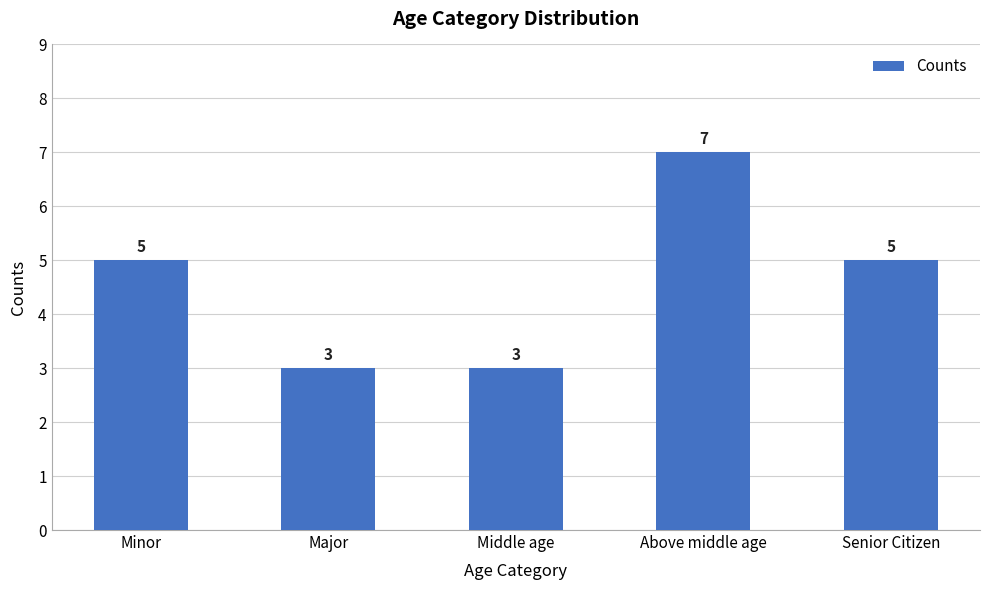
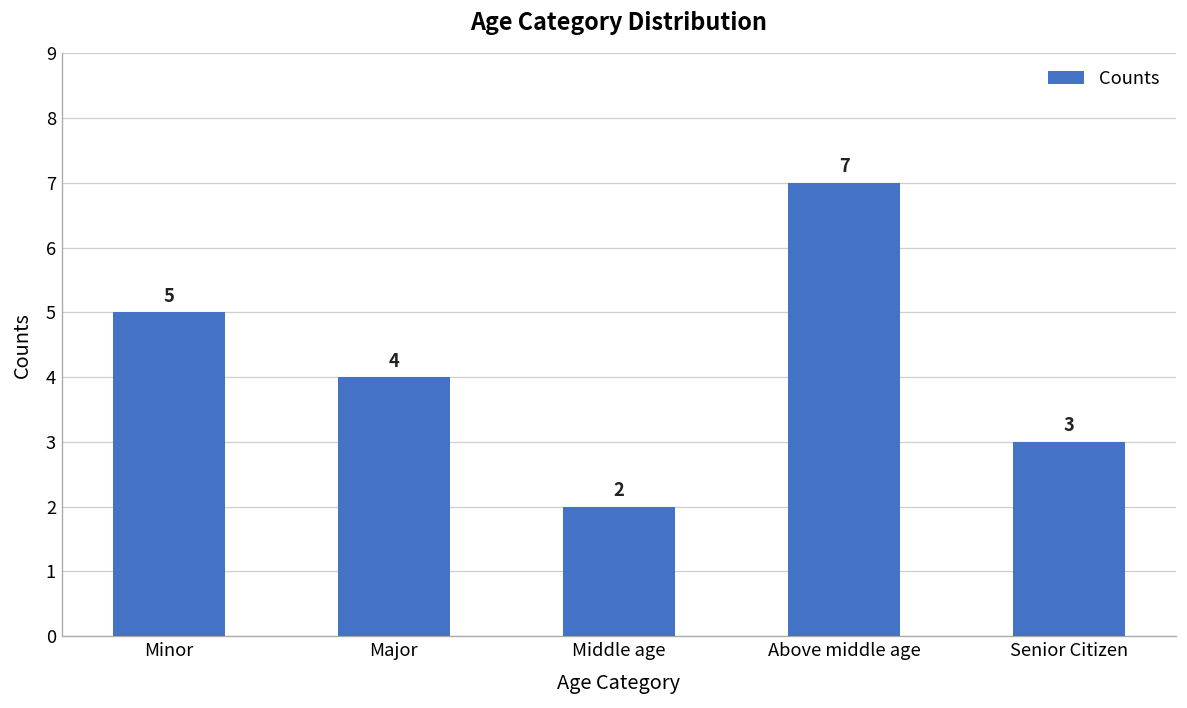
Major: 3 -> 4
Middle age: 3 -> 2
Senior Citizen: 5 -> 3
